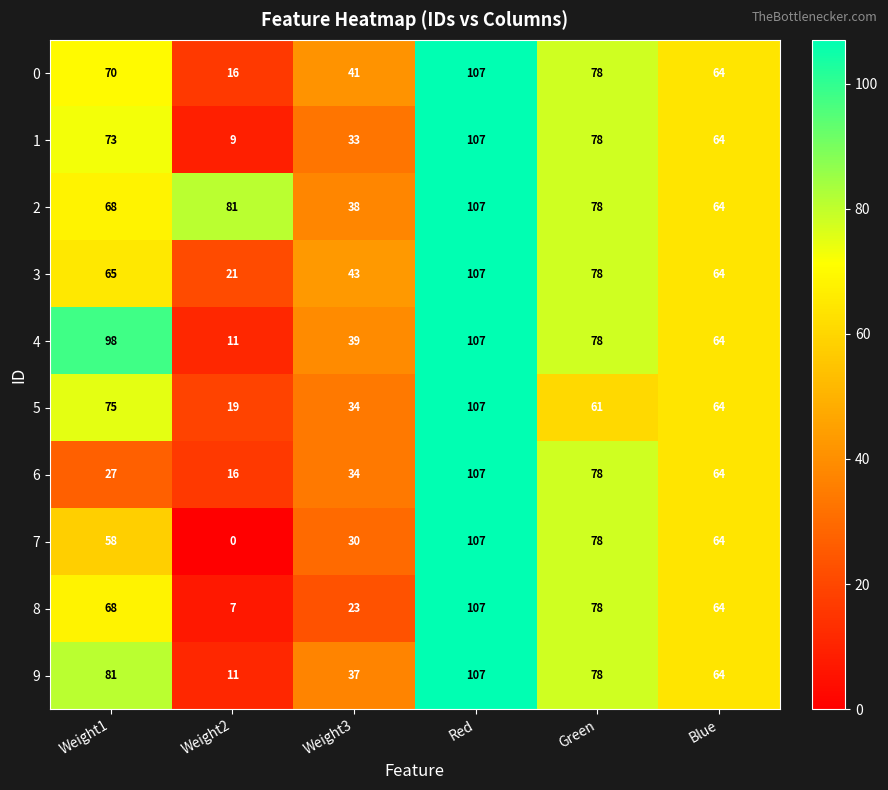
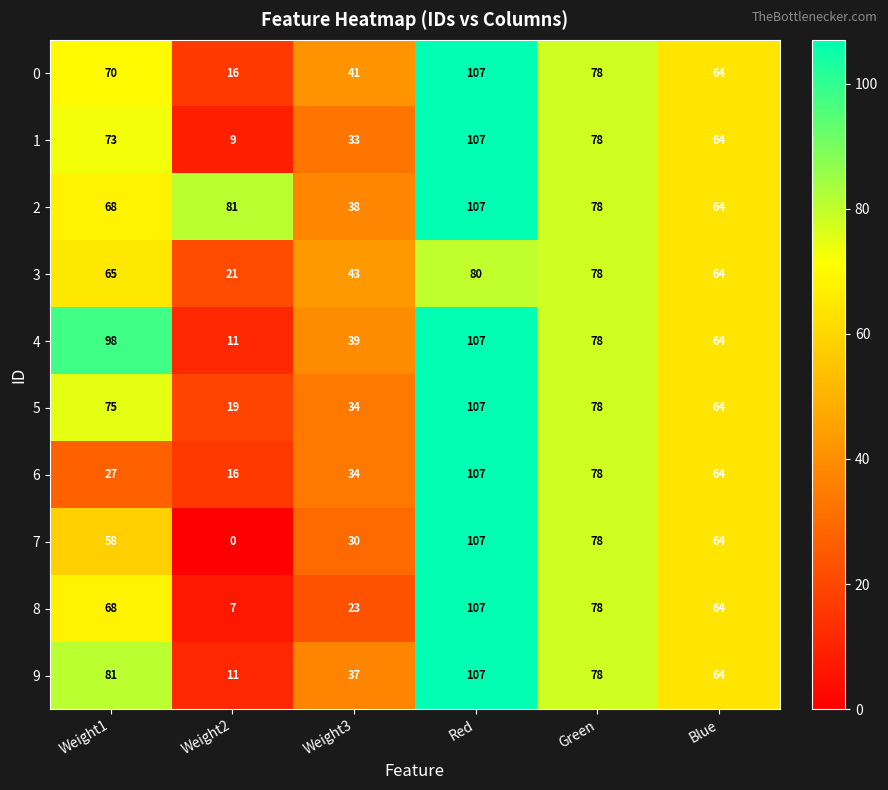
3, Red: 107 -> 80
5, Green: 61 -> 78
